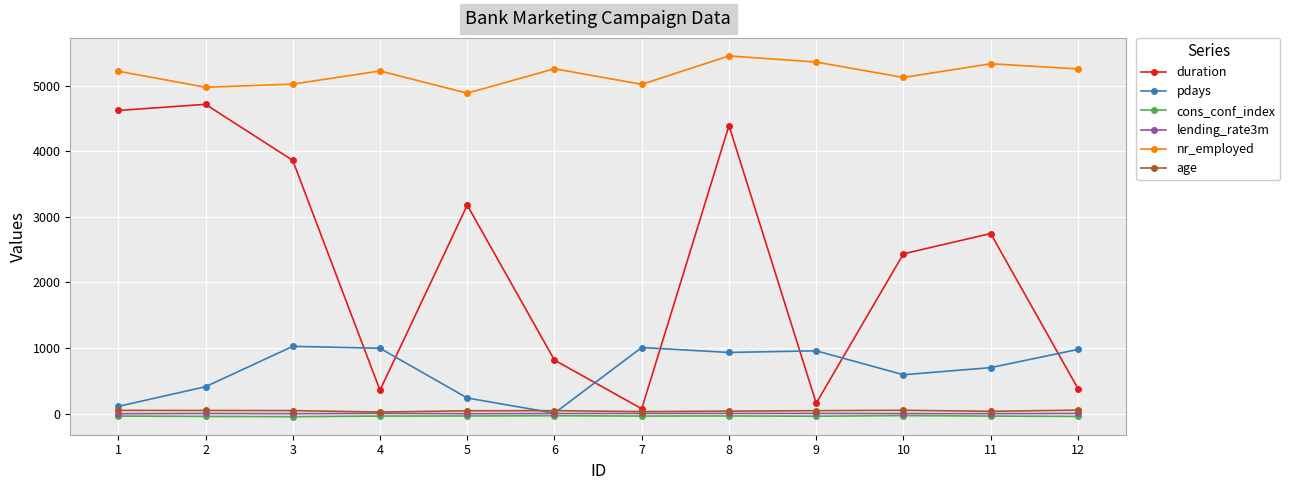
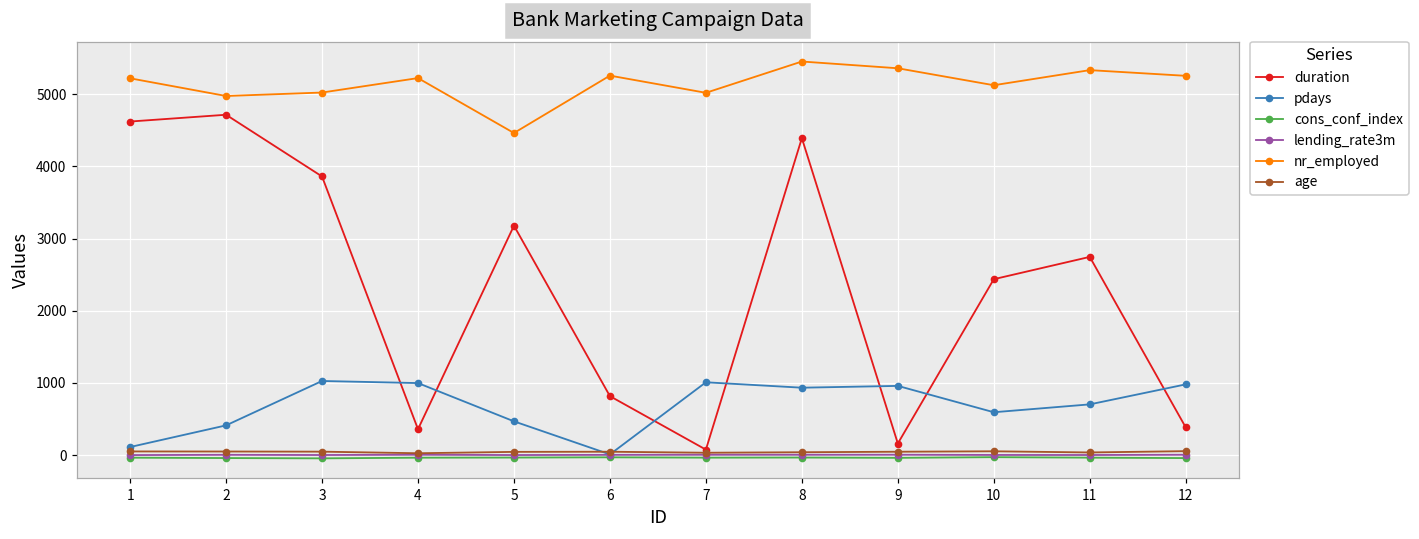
pdays, 5: 200 -> 500
nr_employed, 5: 4900 -> 4500
